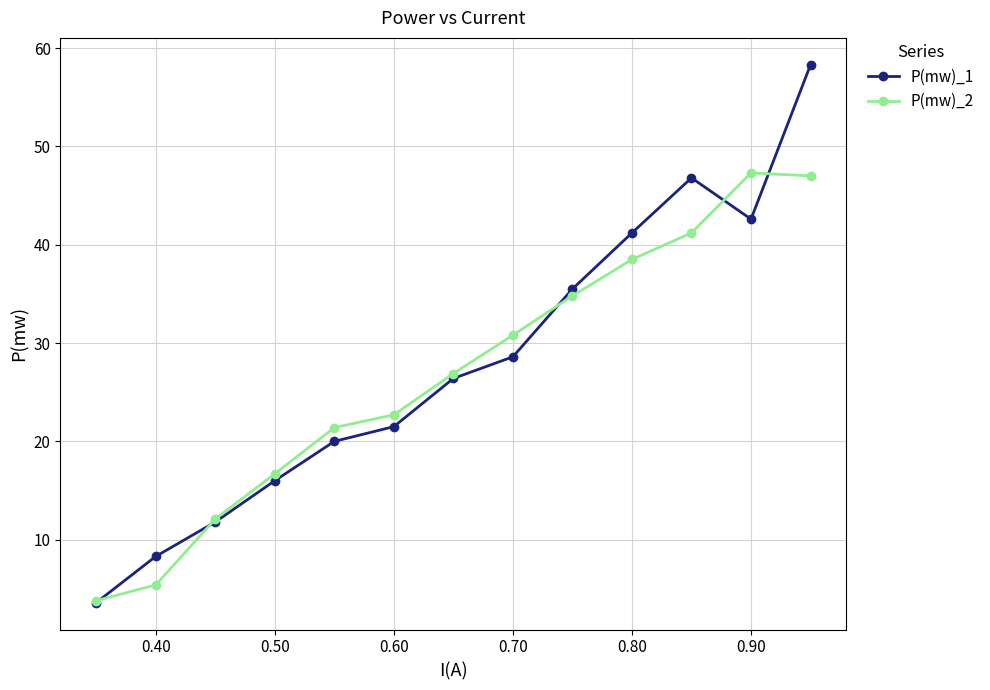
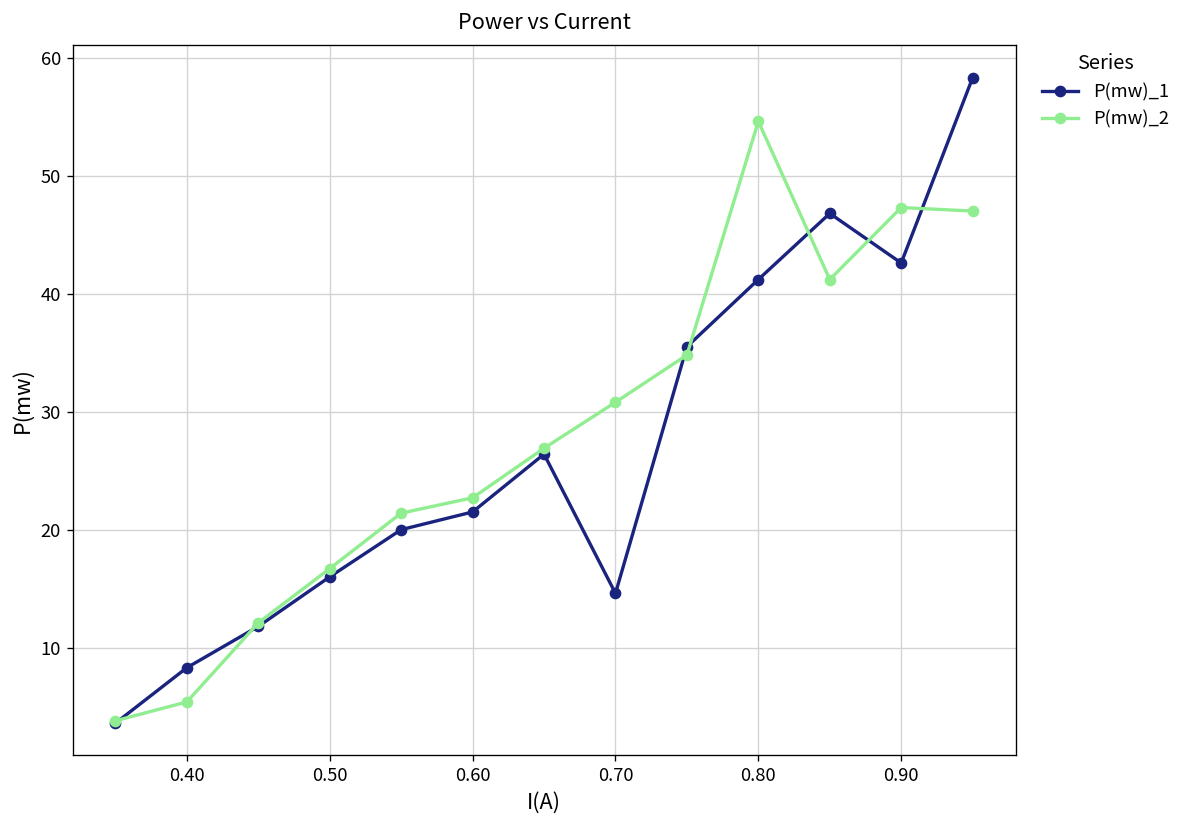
P(mw)_1, 0.70: 29 -> 15
P(mw)_2, 0.80: 39 -> 55
